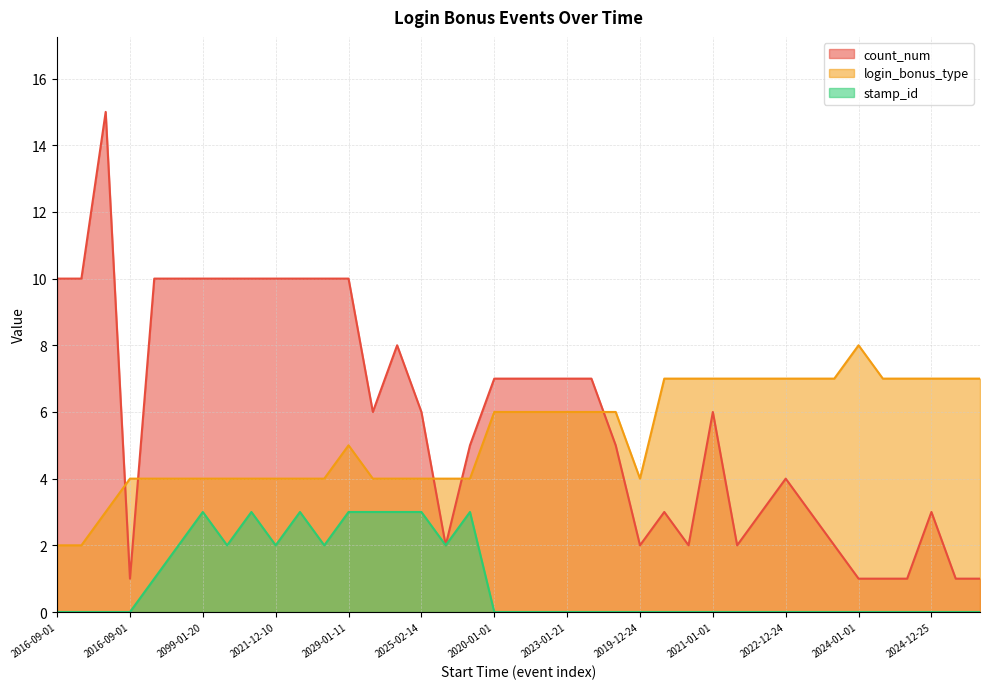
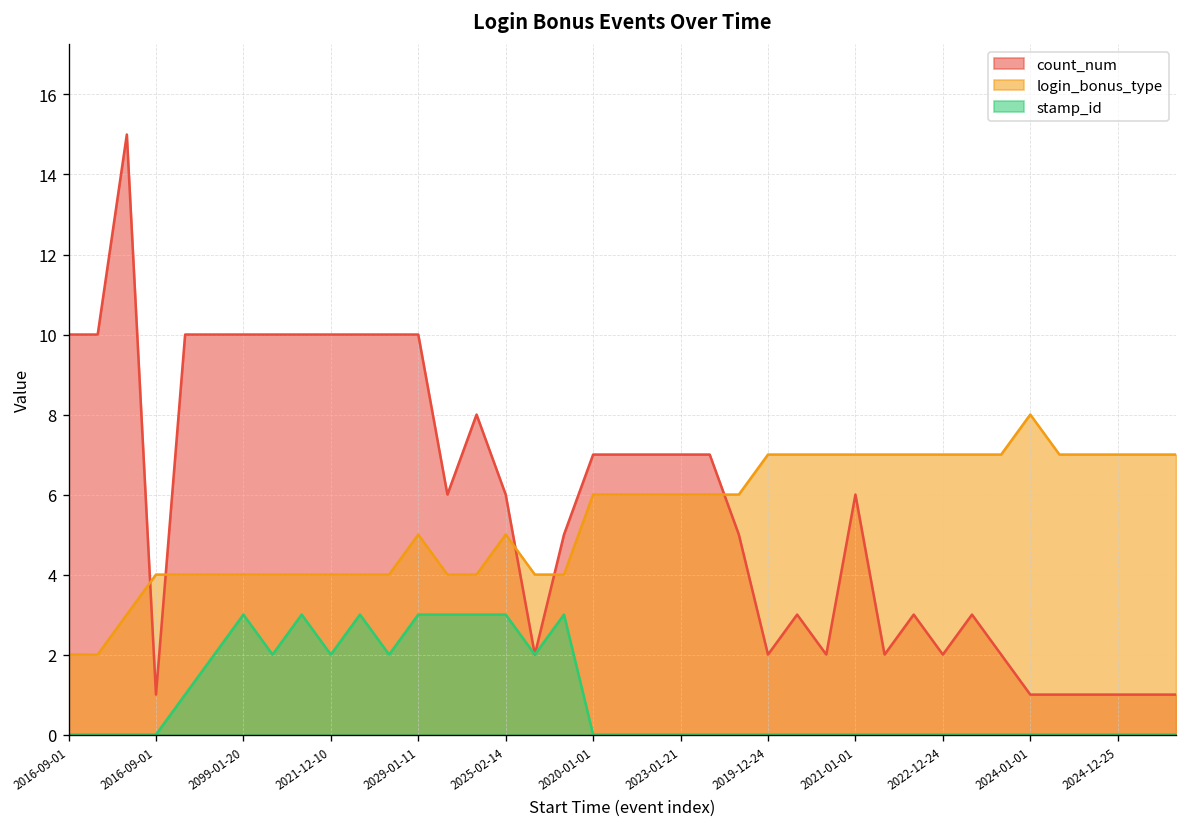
login_bonus_type, 2025-02-14: 4 -> 5
login_bonus_type, 2019-12-24: 4 -> 7
count_num, 2022-12-24: 4 -> 2
count_num, 2024-12-25: 3 -> 1
